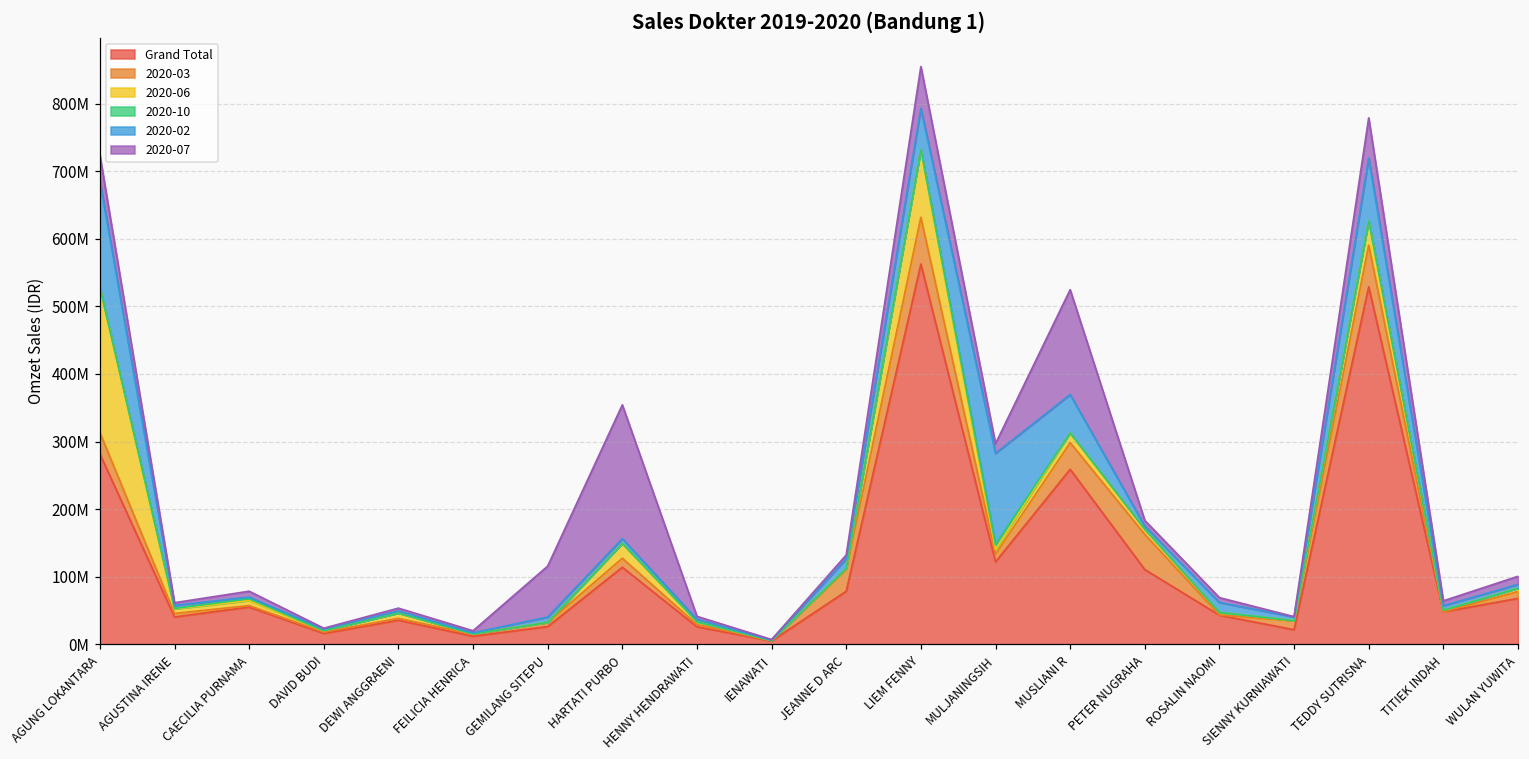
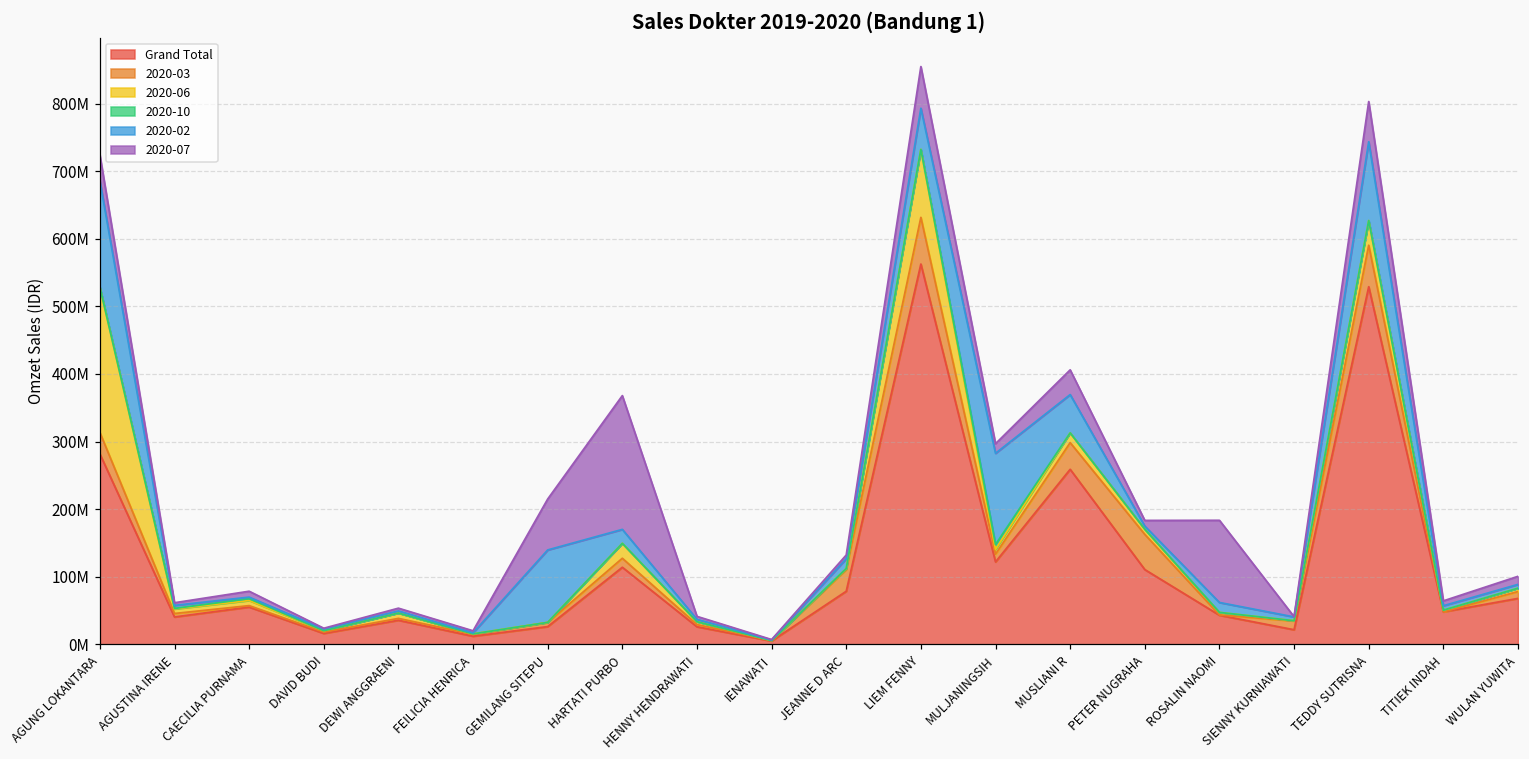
2020-02, GEMILANG SITEPU: 10000000 -> 110000000
2020-02, HARTATI PURBO: 10000000 -> 20000000
2020-07, MUSLIANI R: 160000000 -> 40000000
2020-07, ROSALIN NAOMI: 10000000 -> 120000000
2020-02, TEDDY SUTRISNA: 90000000 -> 120000000
